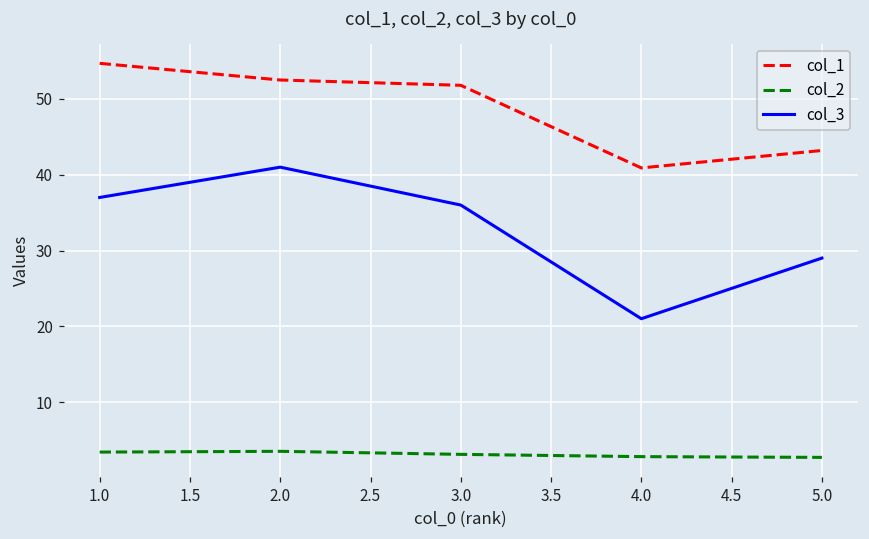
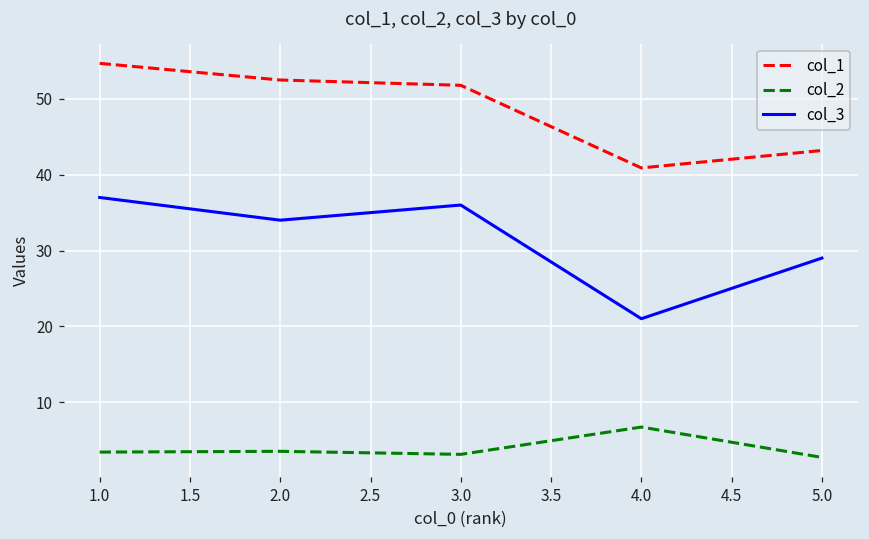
col_3, 2.0: 41 -> 34
col_2, 4.0: 3 -> 7
